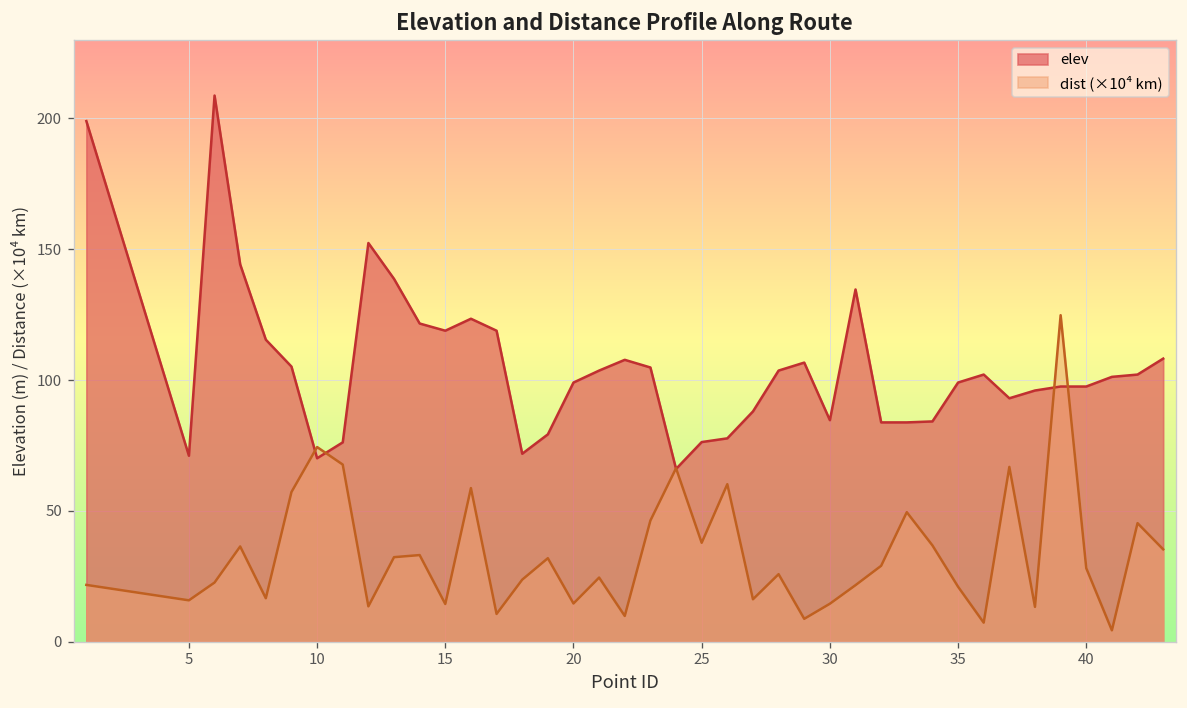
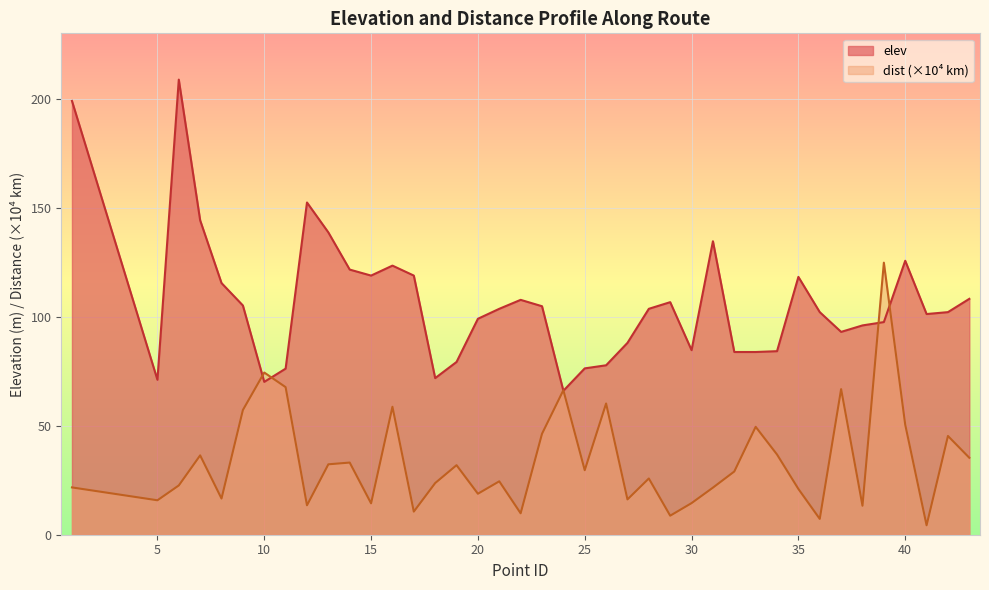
dist (×10⁴ km), 20: 15 -> 19
dist (×10⁴ km), 25: 38 -> 30
elev, 35: 99 -> 118
elev, 40: 98 -> 126
dist (×10⁴ km), 40: 28 -> 51
